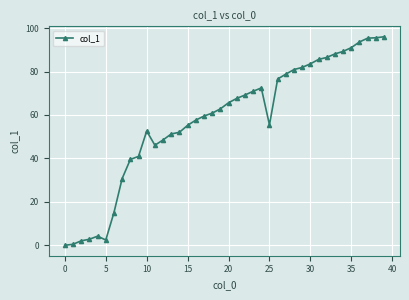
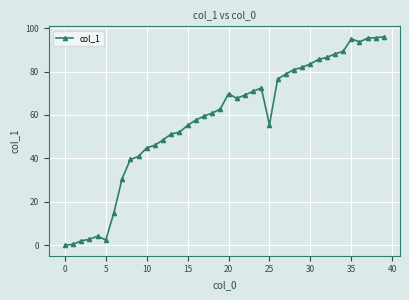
10: 53 -> 45
20: 66 -> 70
35: 91 -> 95
